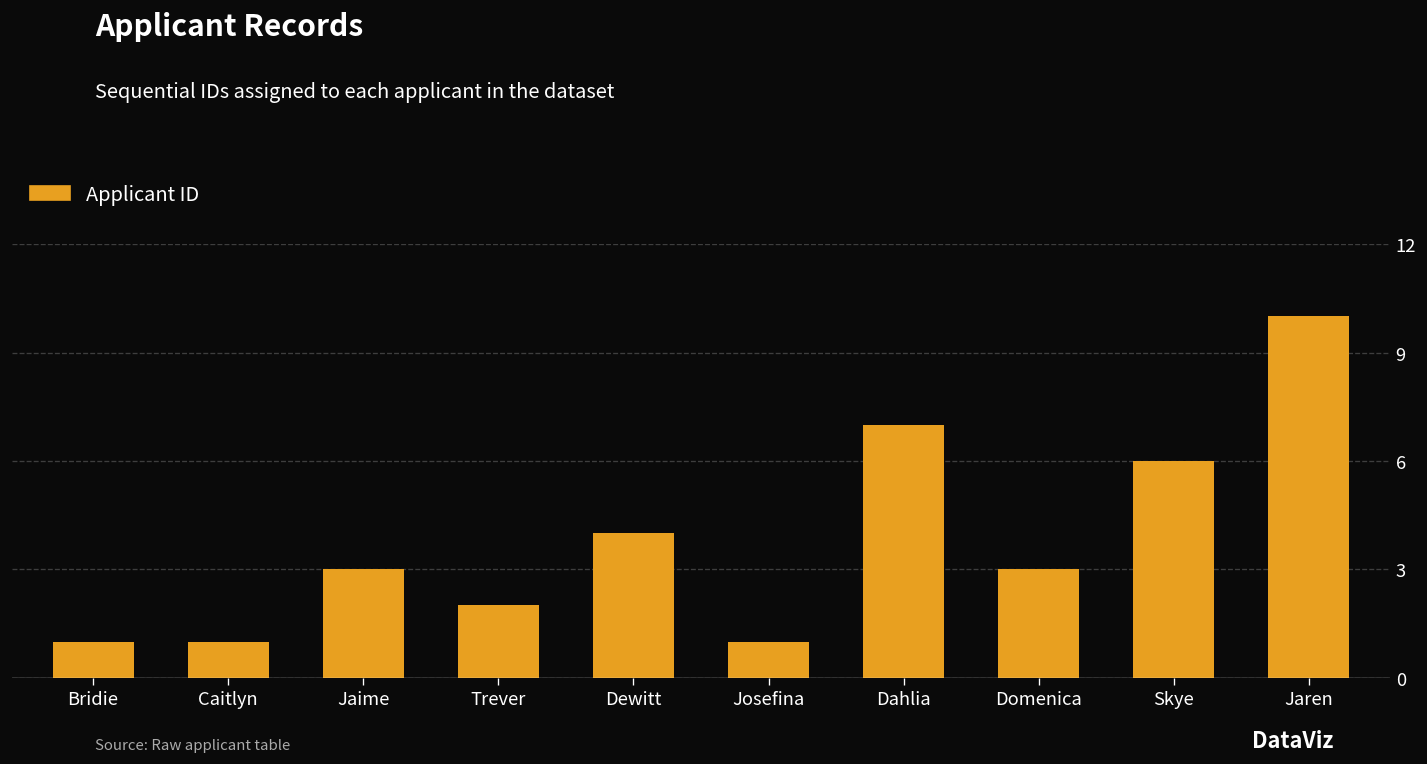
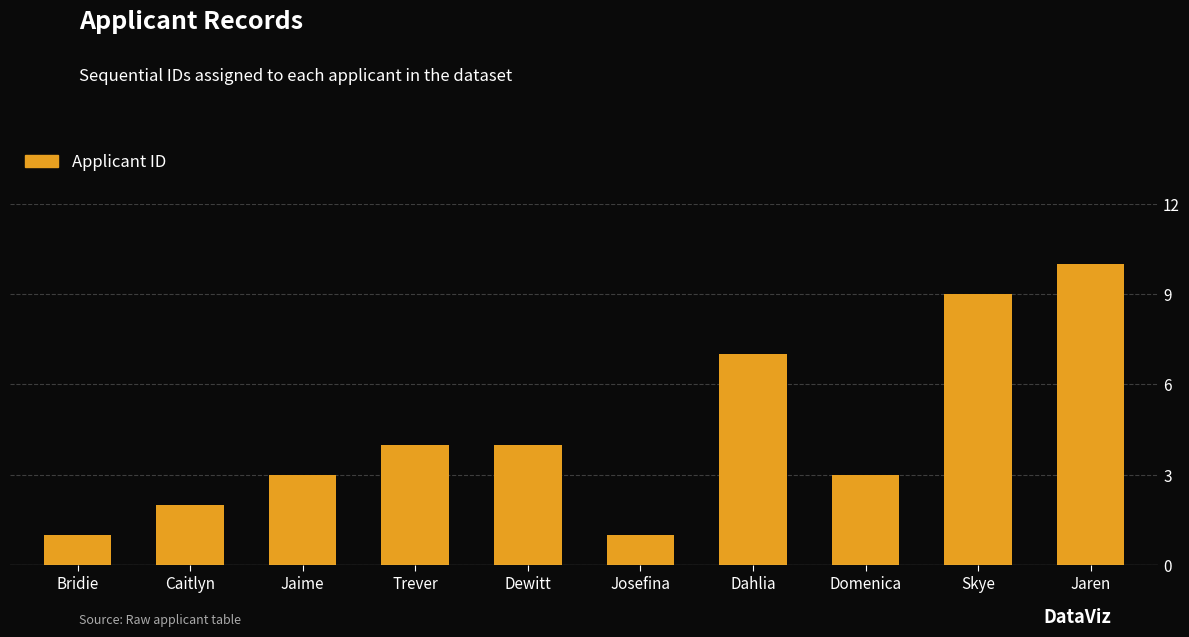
Caitlyn: 1 -> 2
Trever: 2 -> 4
Skye: 6 -> 9
